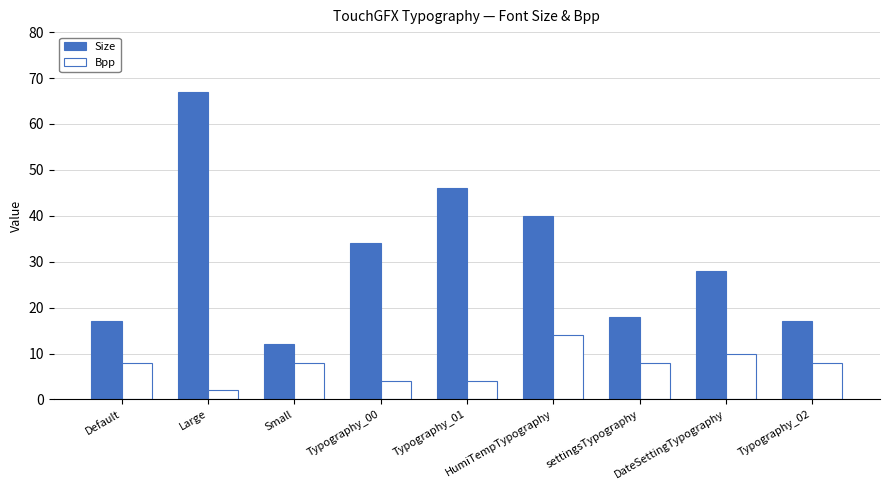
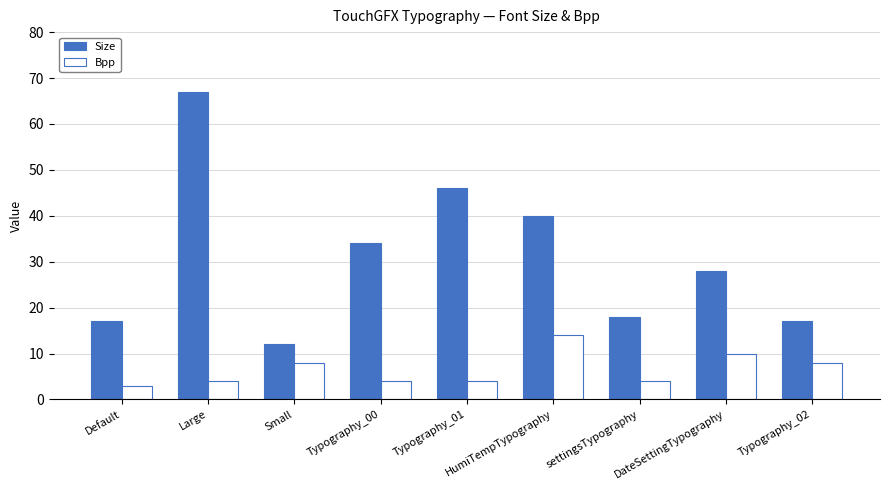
Bpp, Default: 8 -> 3
Bpp, Large: 2 -> 4
Bpp, settingsTypography: 8 -> 4
